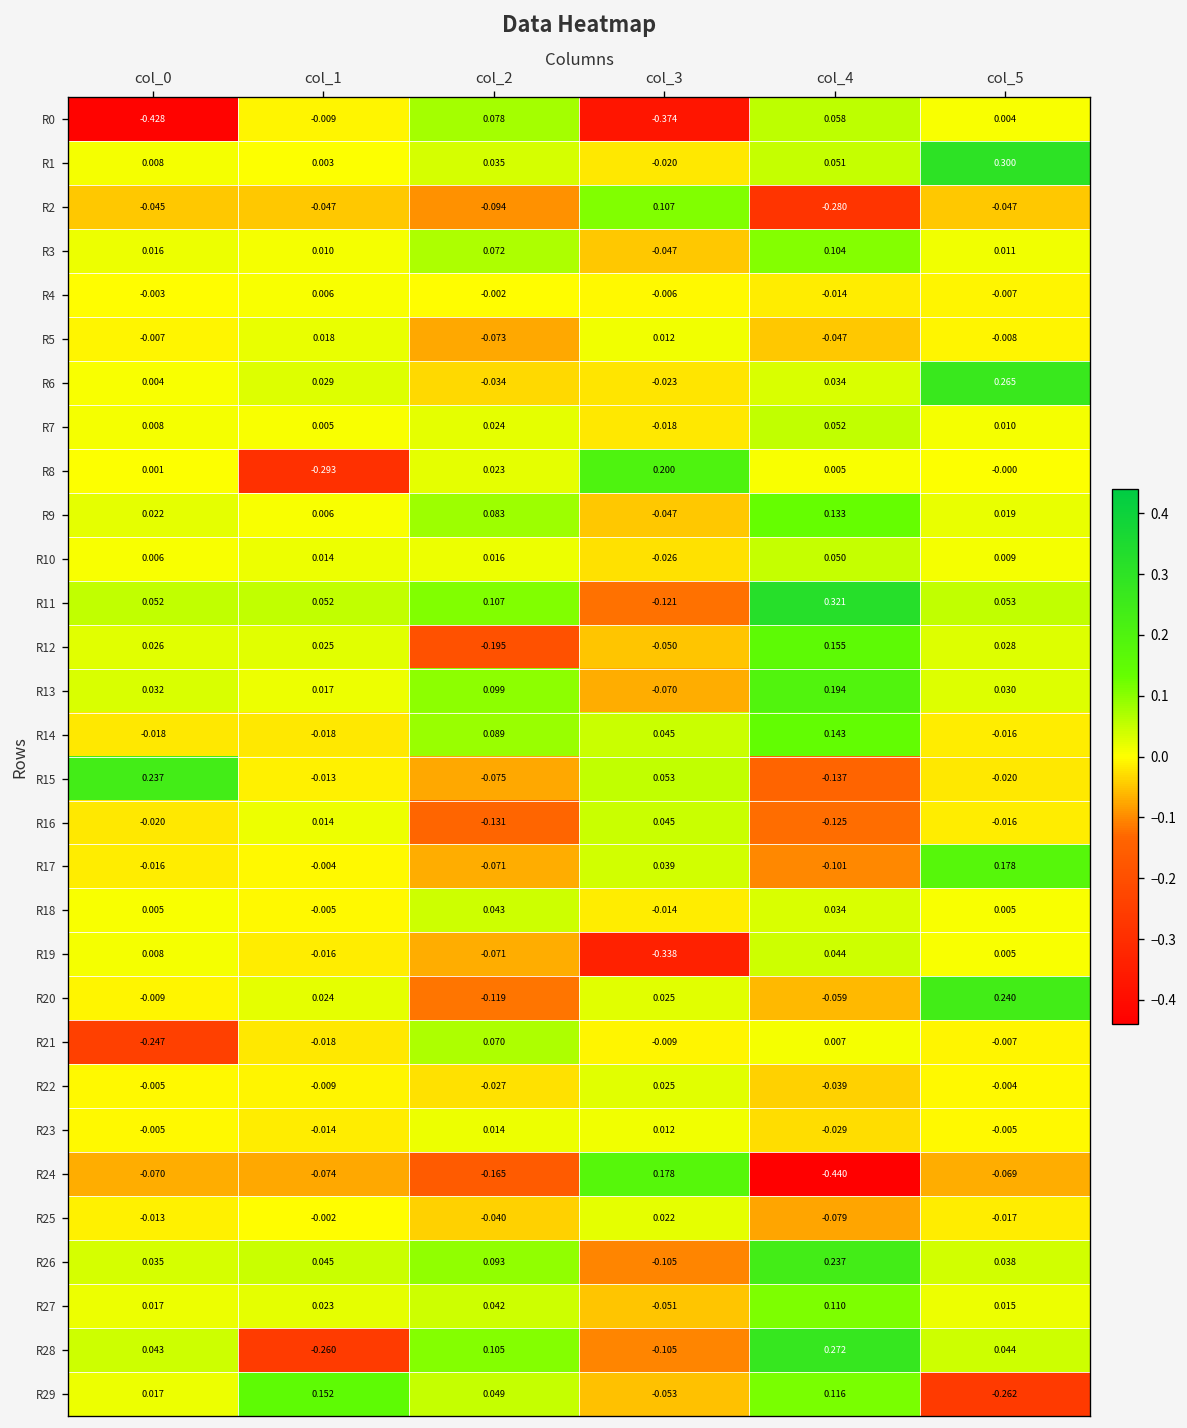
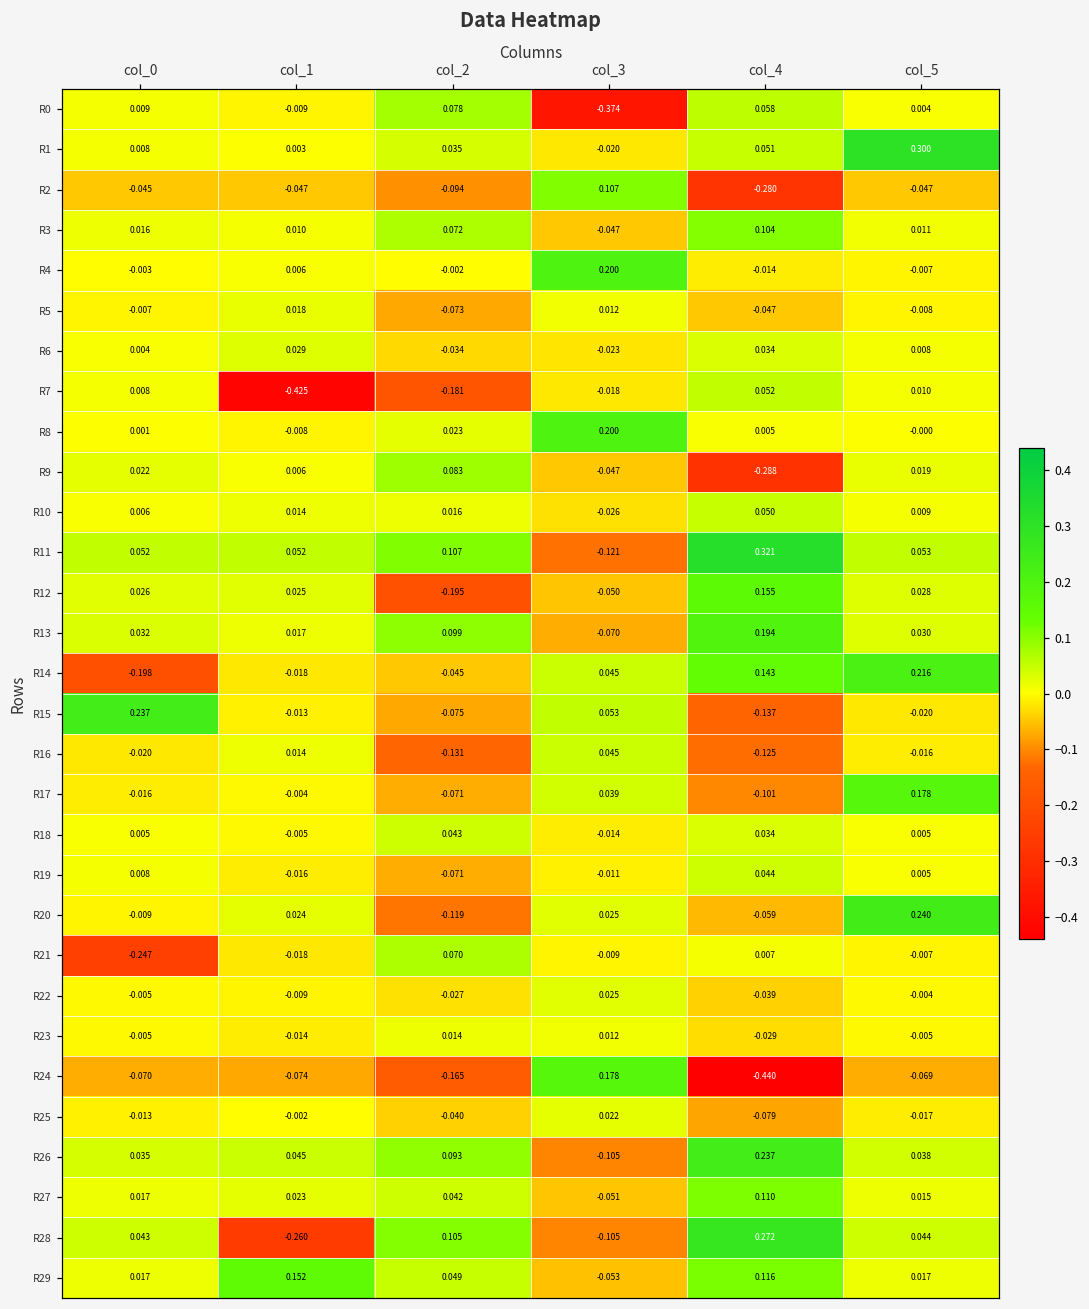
R0, col_0: -0.428 -> 0.009
R4, col_3: -0.006 -> 0.200
R6, col_5: 0.265 -> 0.008
R7, col_1: 0.005 -> -0.425
R7, col_2: 0.024 -> -0.181
R8, col_1: -0.293 -> -0.008
R9, col_4: 0.133 -> -0.288
R14, col_0: -0.018 -> -0.198
R14, col_2: 0.089 -> -0.045
R14, col_5: -0.016 -> 0.216
R19, col_3: -0.338 -> -0.011
R29, col_5: -0.262 -> 0.017
